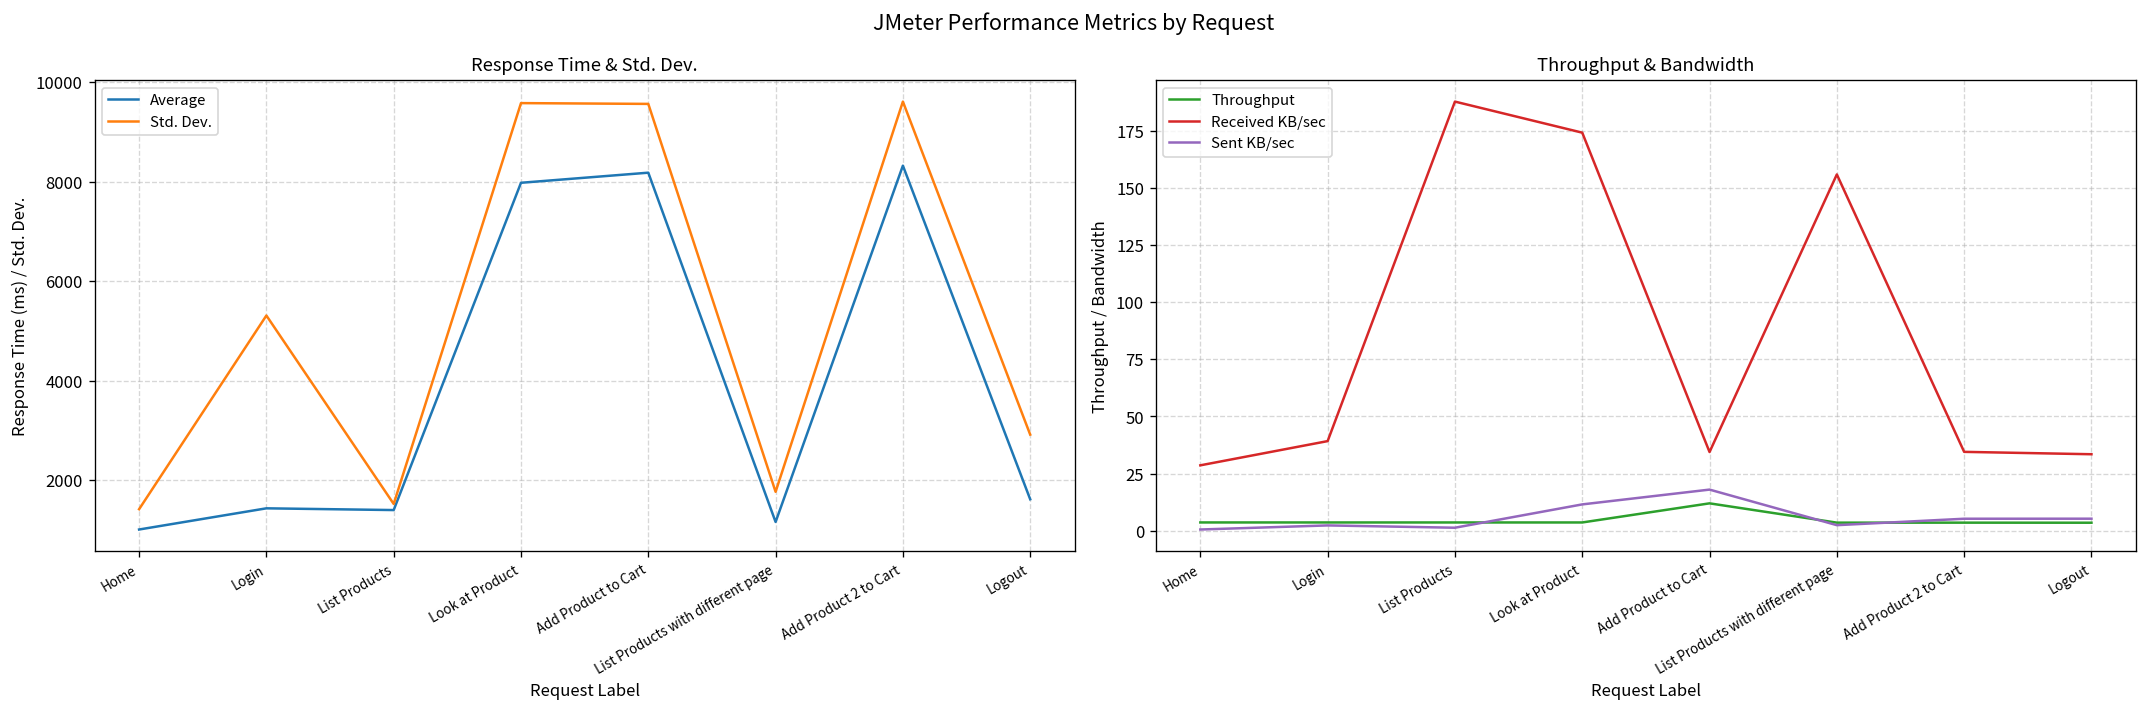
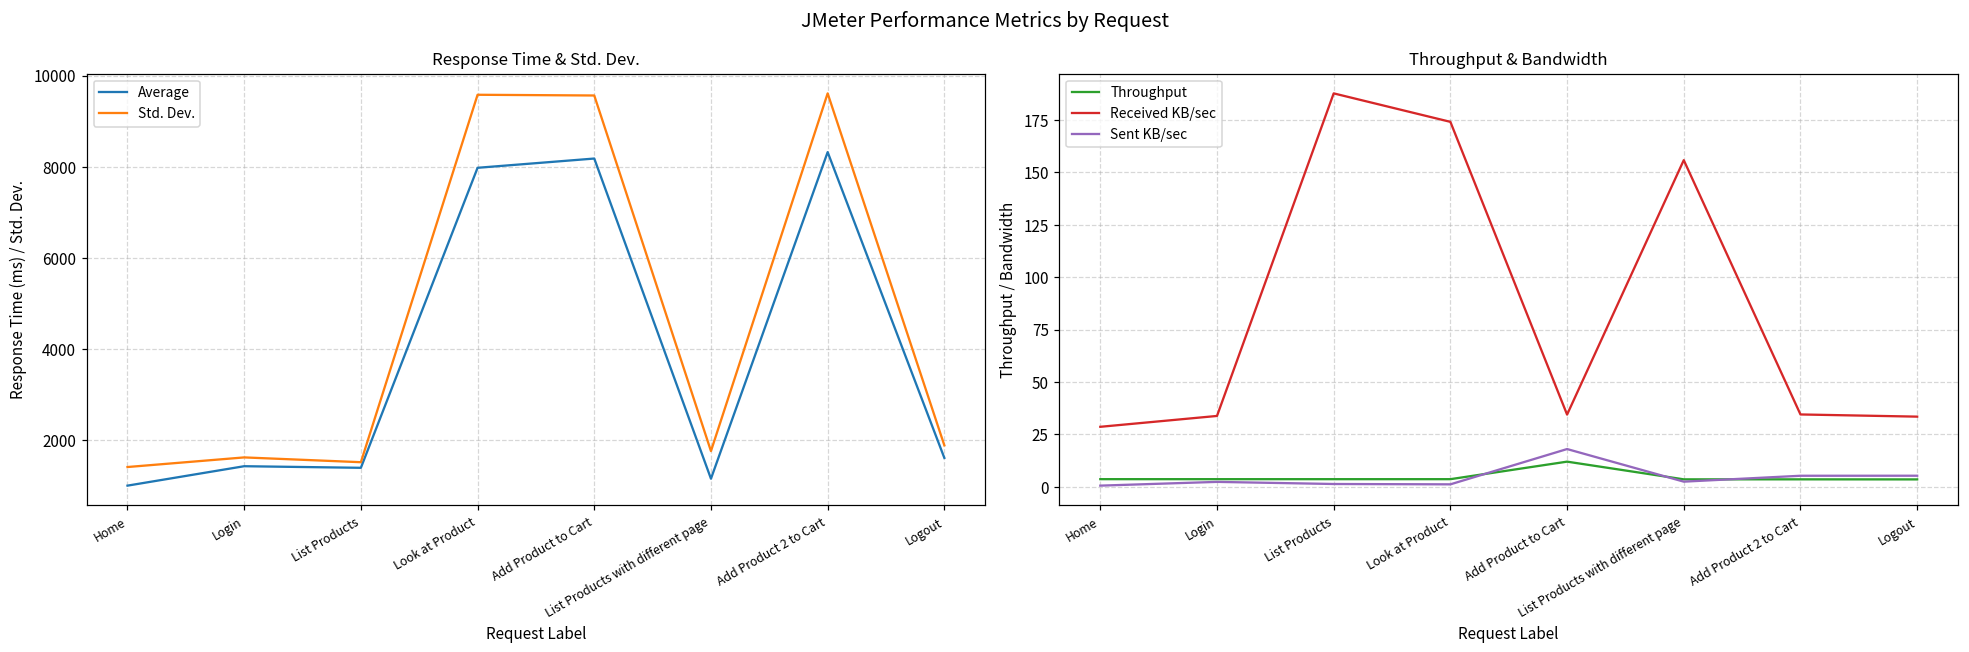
Response Time & Std. Dev., Std. Dev., Login: 5300 -> 1600
Response Time & Std. Dev., Std. Dev., Logout: 2900 -> 1900
Throughput & Bandwidth, Received KB/sec, Login: 39 -> 34
Throughput & Bandwidth, Sent KB/sec, Look at Product: 12 -> 1
